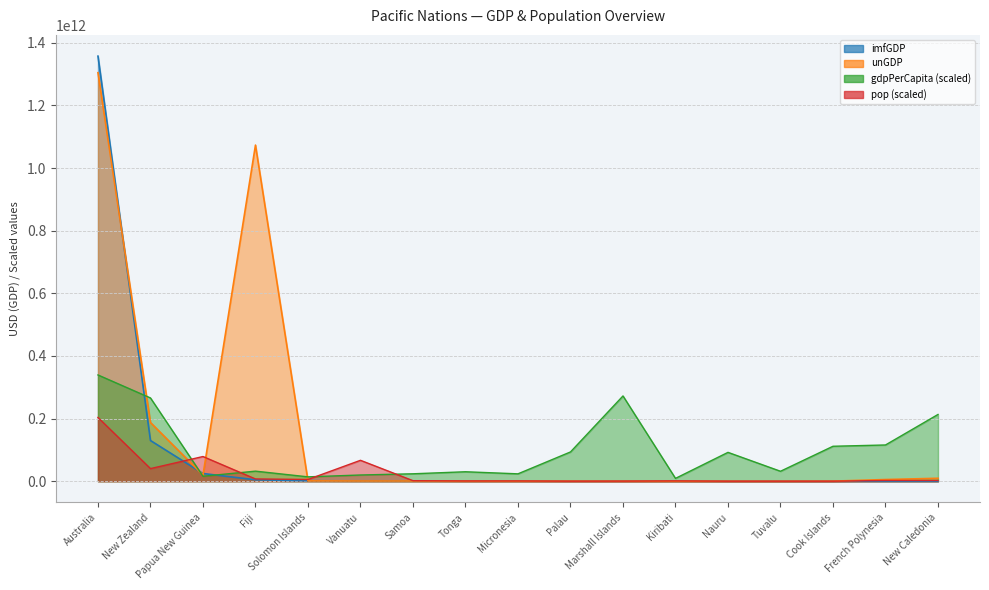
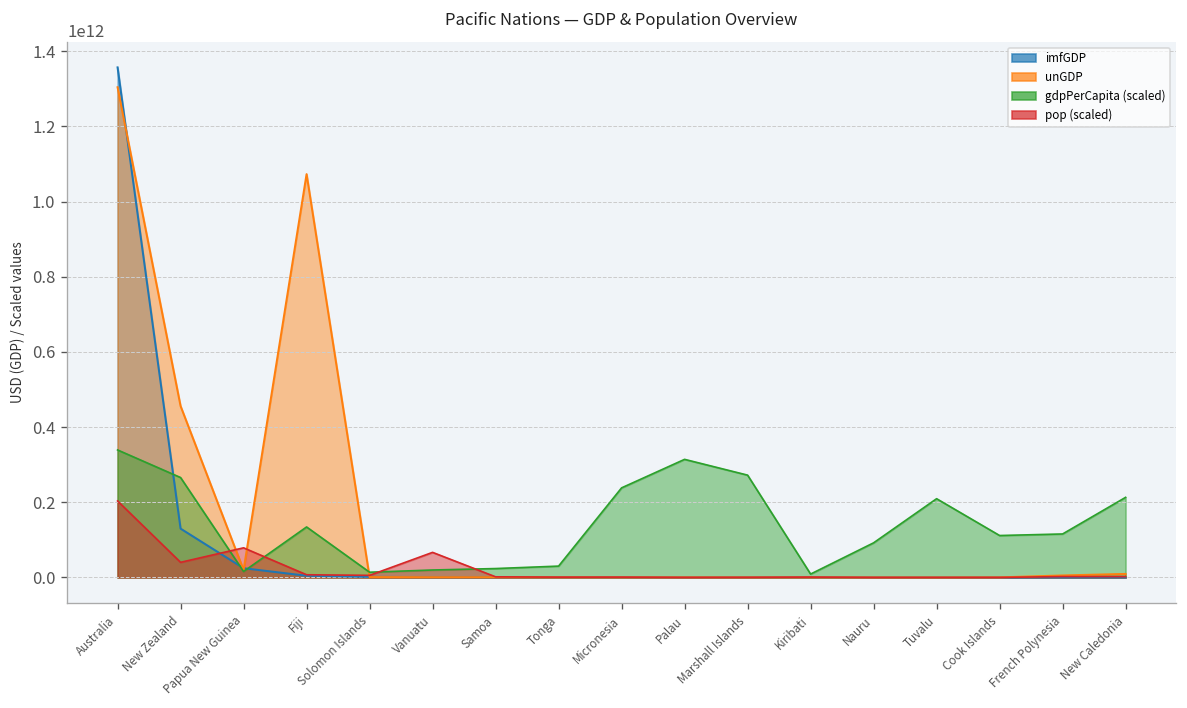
unGDP, New Zealand: 190000000000 -> 460000000000
gdpPerCapita (scaled), Fiji: 30000000000 -> 130000000000
gdpPerCapita (scaled), Micronesia: 20000000000 -> 240000000000
gdpPerCapita (scaled), Palau: 90000000000 -> 310000000000
gdpPerCapita (scaled), Tuvalu: 30000000000 -> 210000000000
